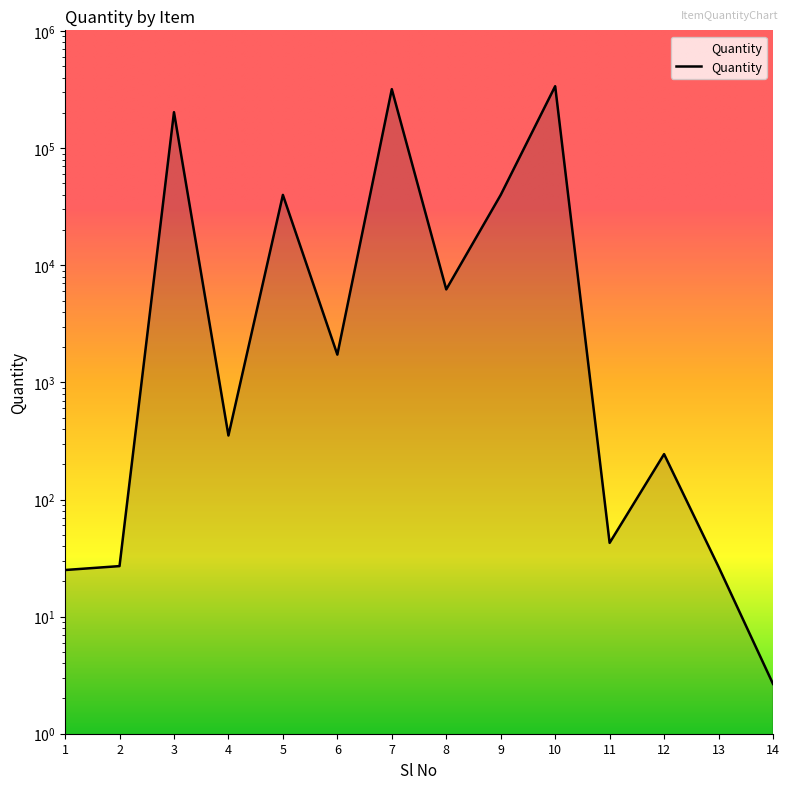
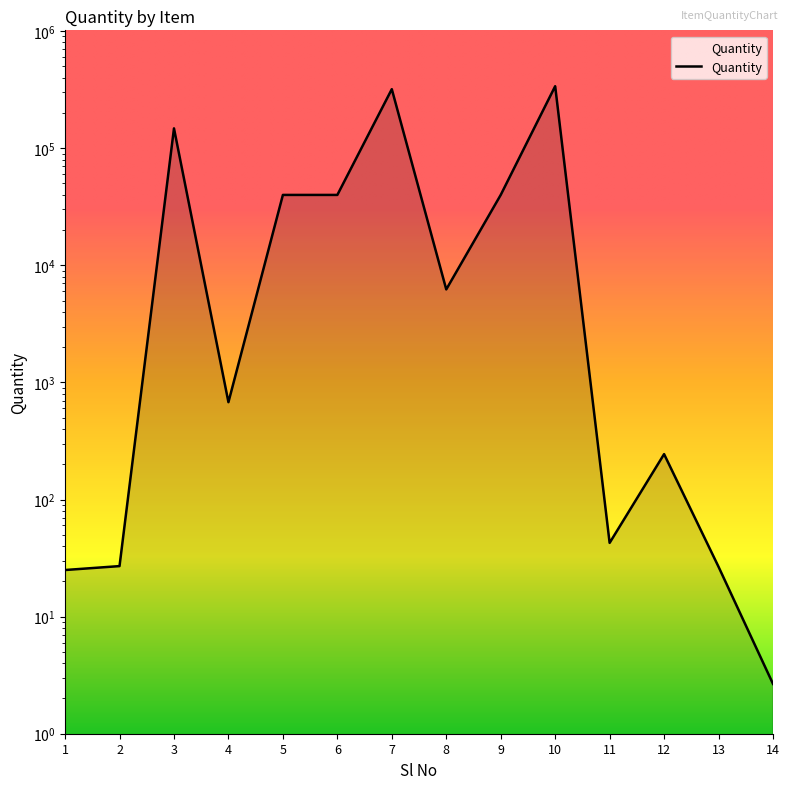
3: 200000 -> 150000
4: 350 -> 700
6: 1700 -> 40000
